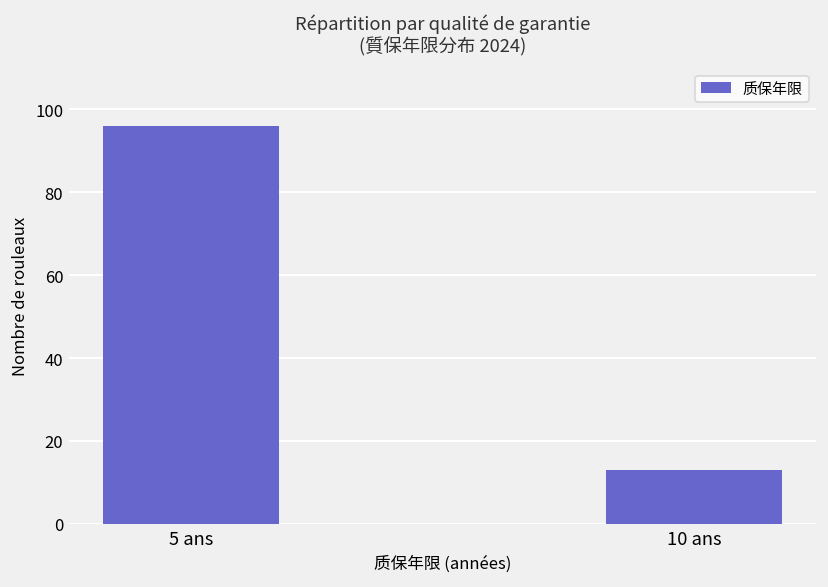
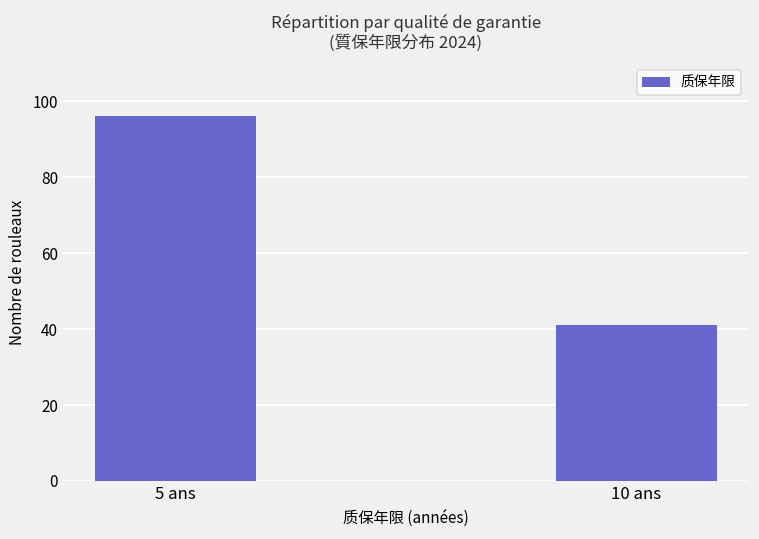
10 ans: 13 -> 41
